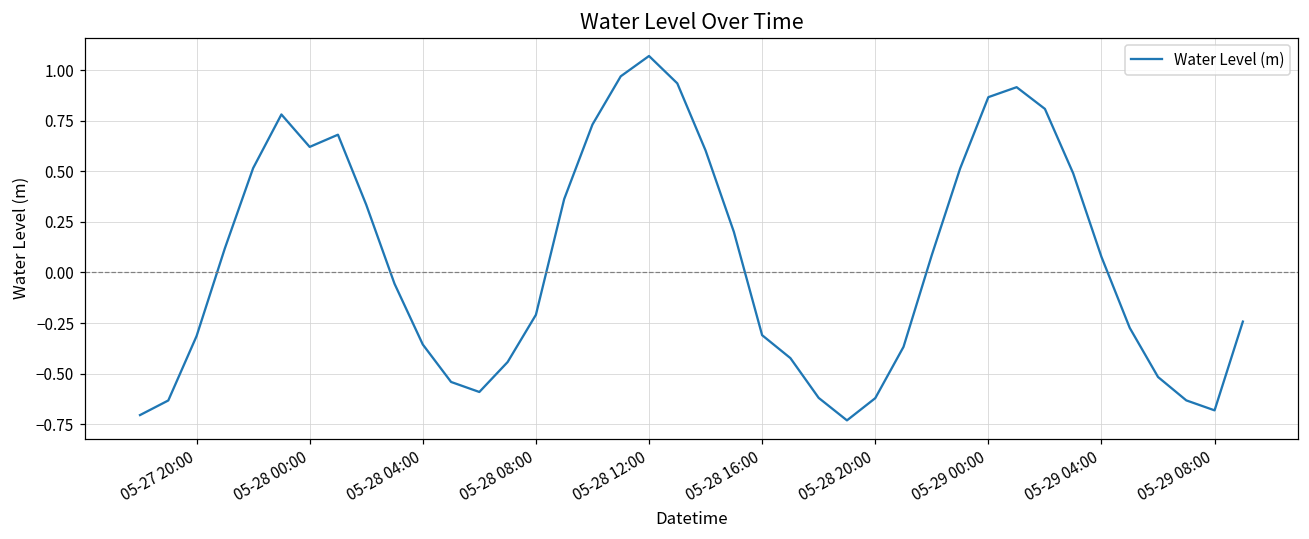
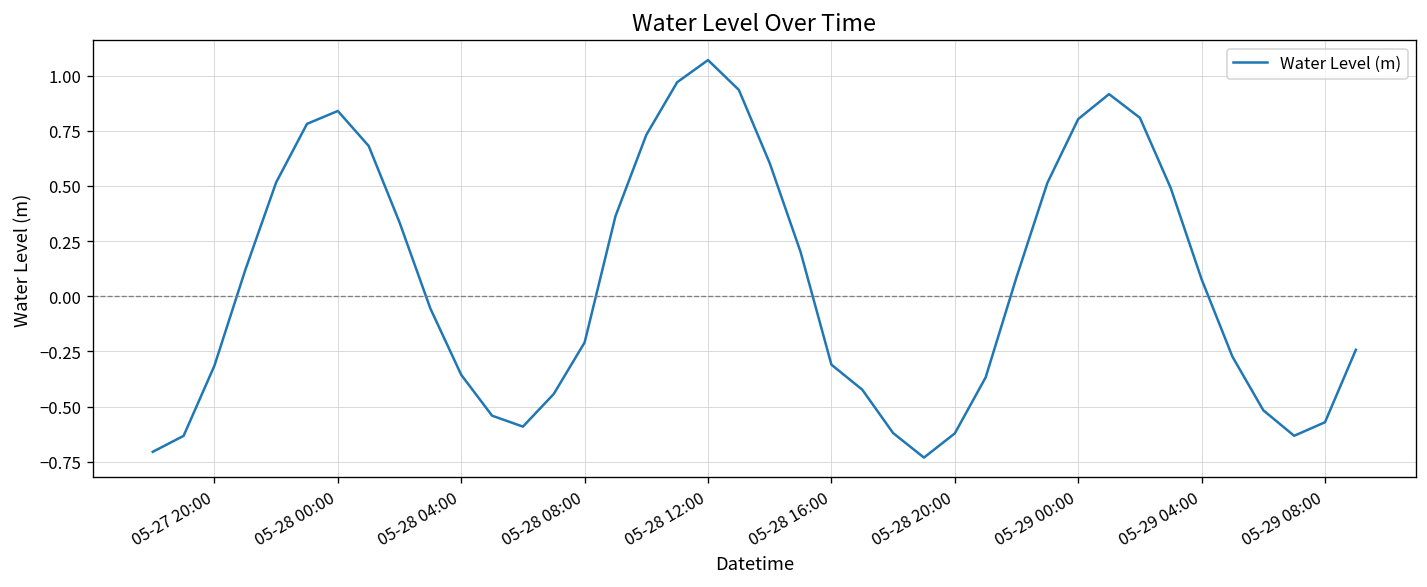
05-28 00:00: 0.62 -> 0.84
05-29 00:00: 0.87 -> 0.80
05-29 08:00: -0.68 -> -0.57
